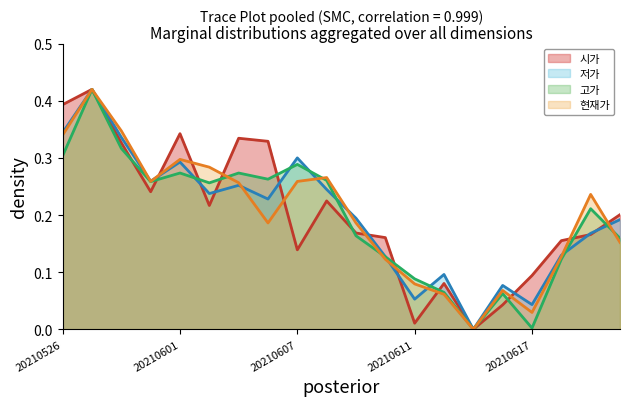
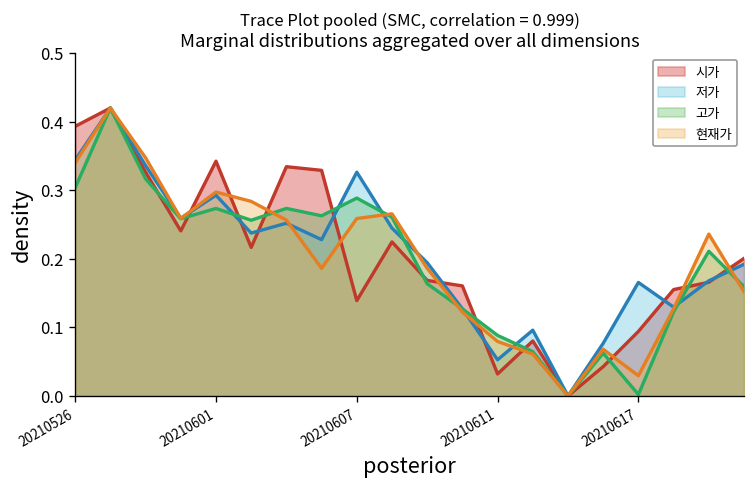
저가, 20210607: 0.30 -> 0.33
시가, 20210611: 0.01 -> 0.03
저가, 20210617: 0.04 -> 0.17
